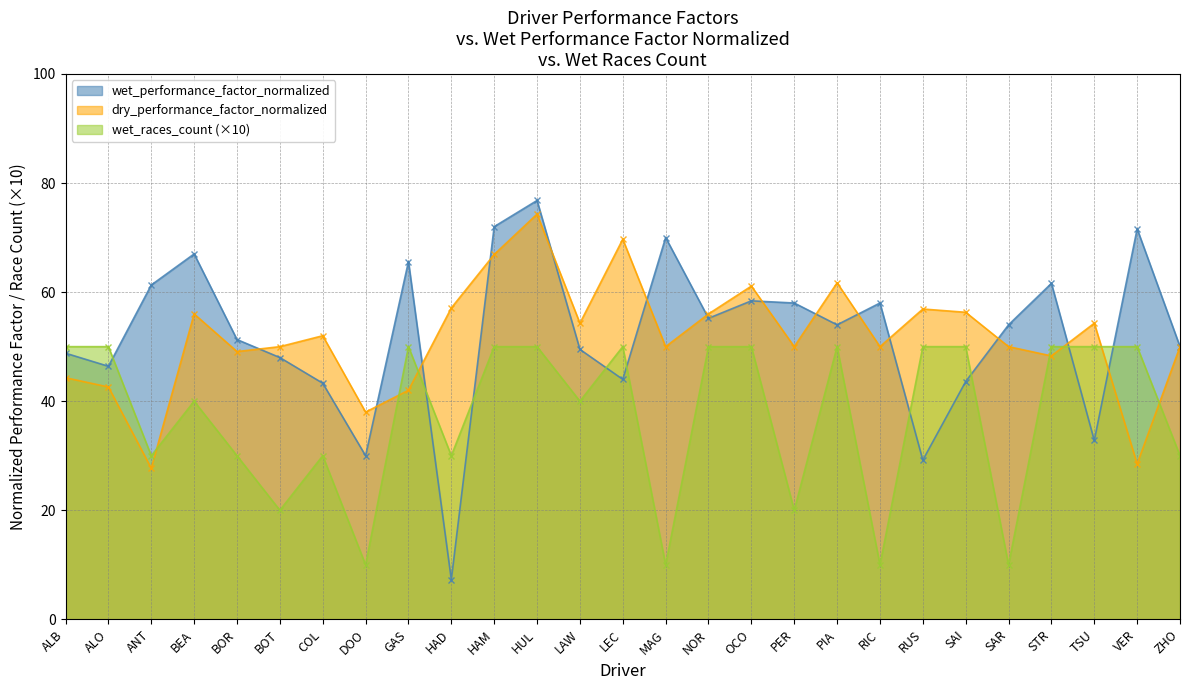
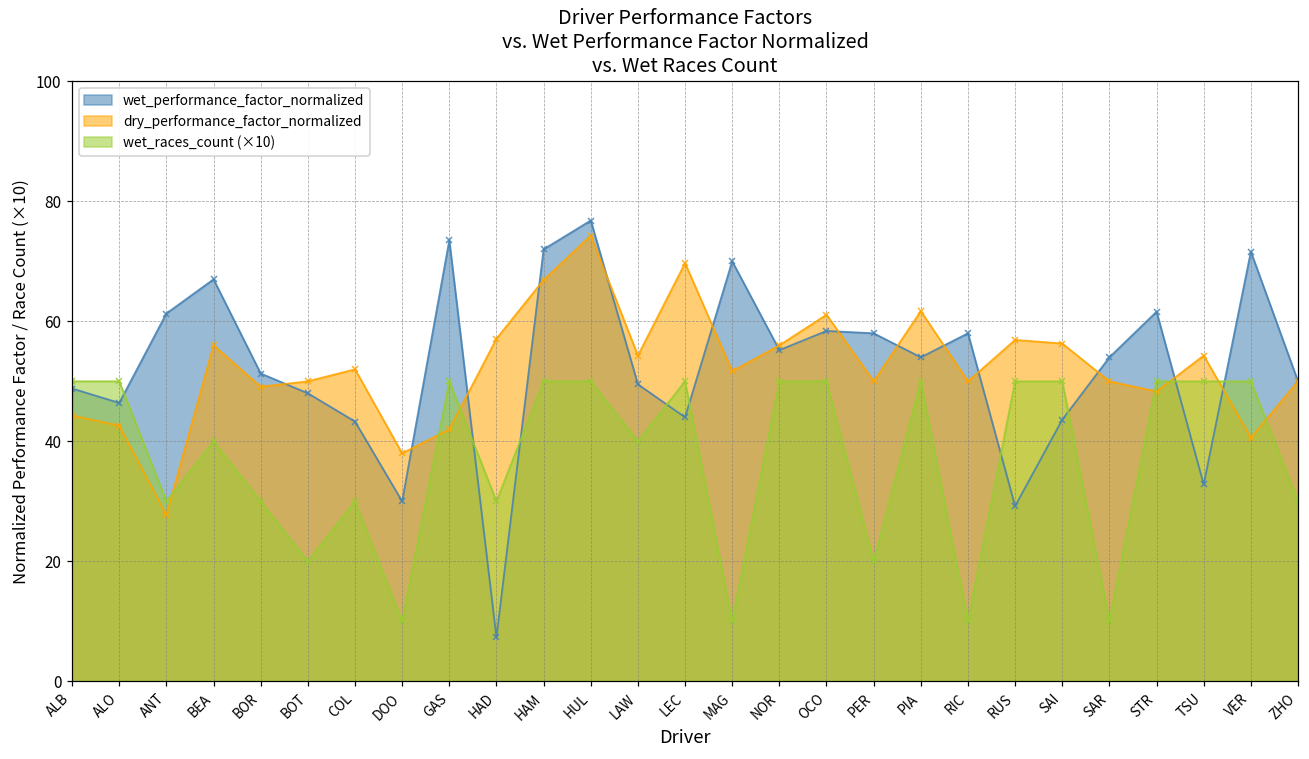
wet_performance_factor_normalized, GAS: 66 -> 74
dry_performance_factor_normalized, MAG: 50 -> 52
dry_performance_factor_normalized, VER: 29 -> 41
